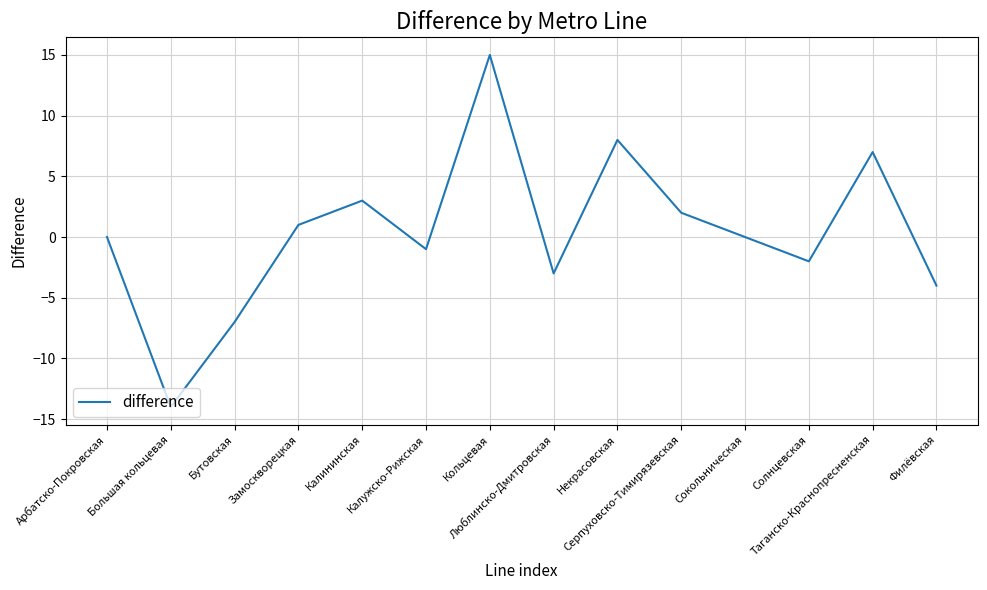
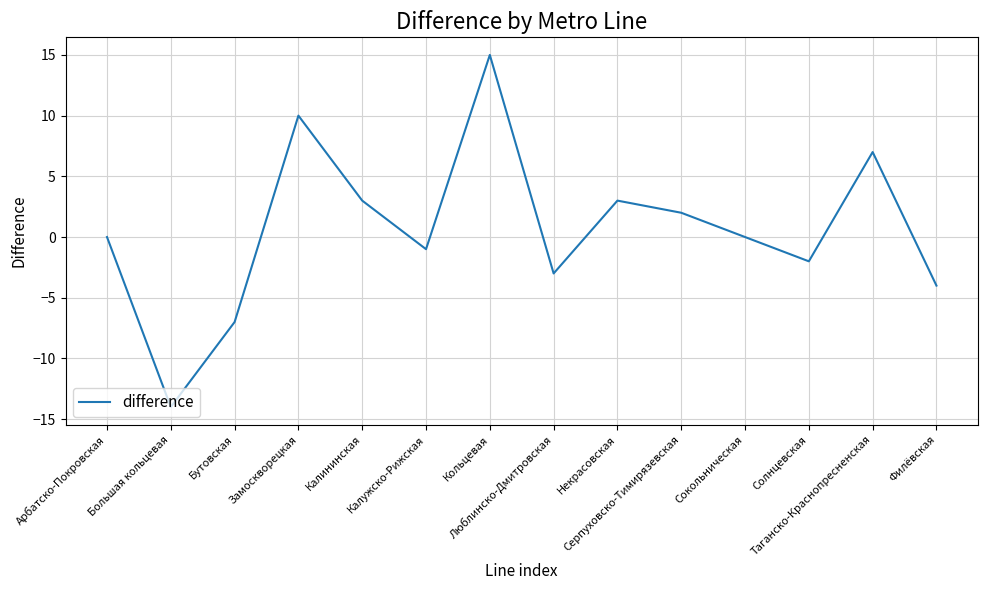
Замоскворецкая: 1 -> 10
Некрасовская: 8 -> 3
